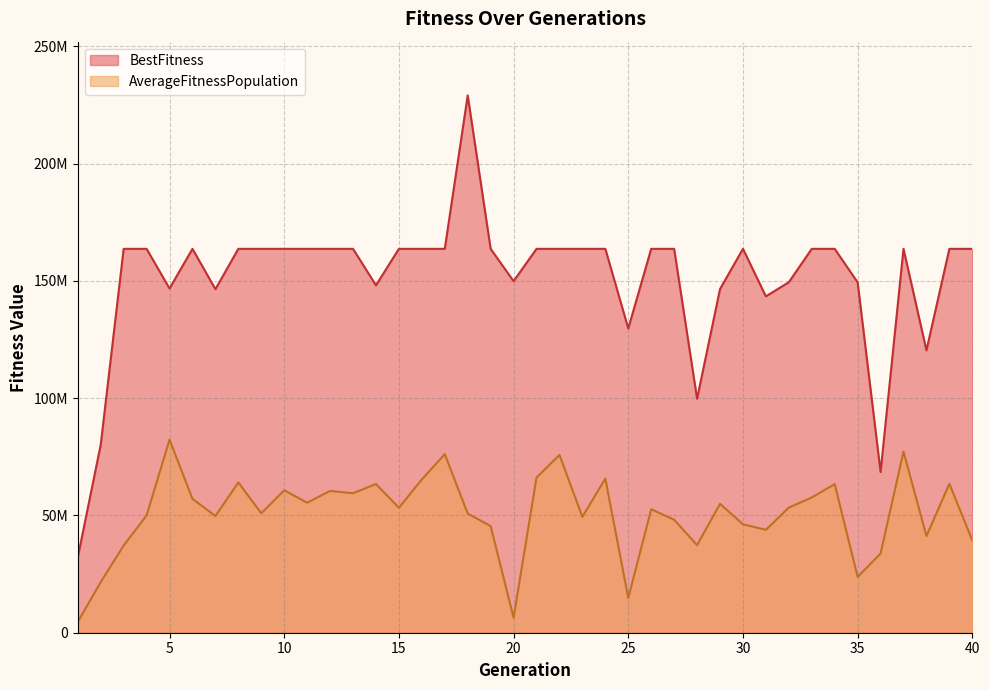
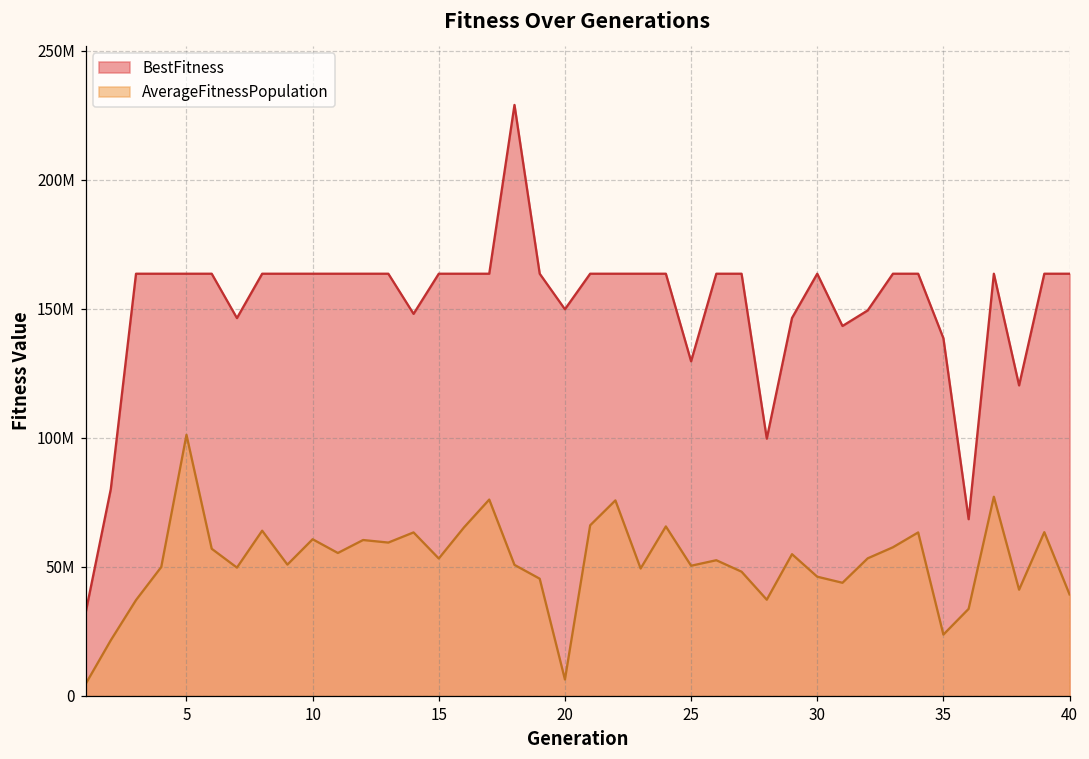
BestFitness, 5: 147000000 -> 164000000
AverageFitnessPopulation, 5: 82000000 -> 101000000
AverageFitnessPopulation, 25: 15000000 -> 50000000
BestFitness, 35: 149000000 -> 139000000
